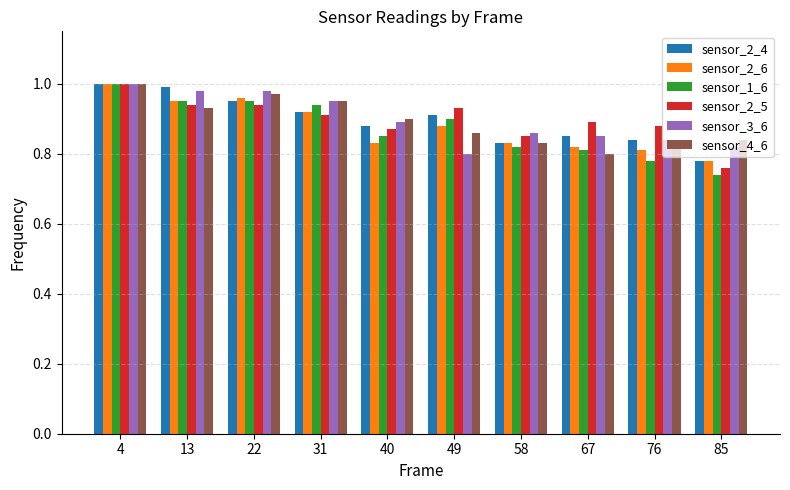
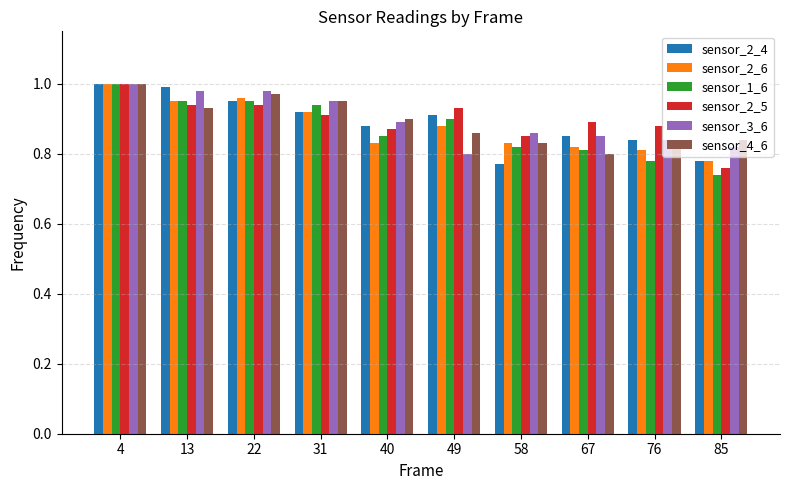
sensor_2_4, 58: 0.83 -> 0.77
